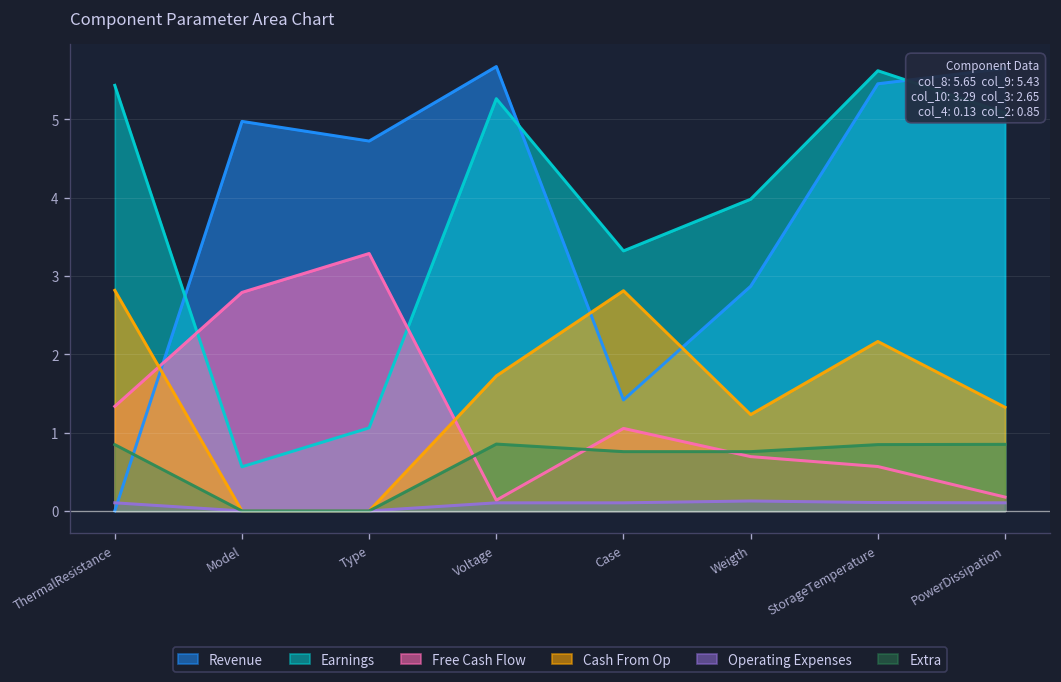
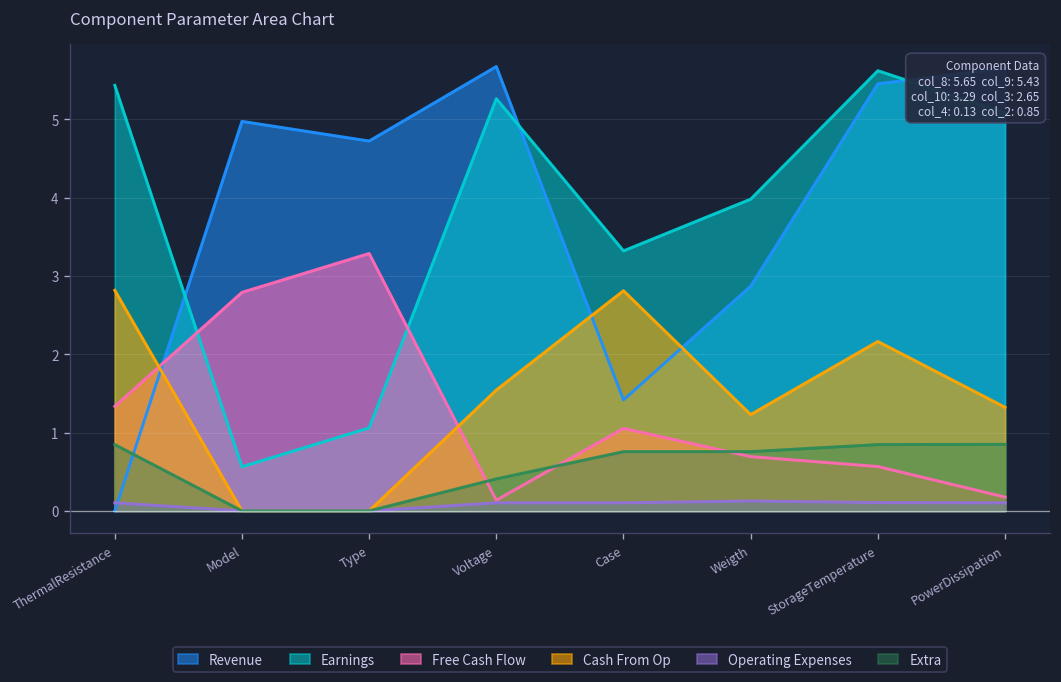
Cash From Op, Voltage: 1.7 -> 1.5
Extra, Voltage: 0.9 -> 0.4
